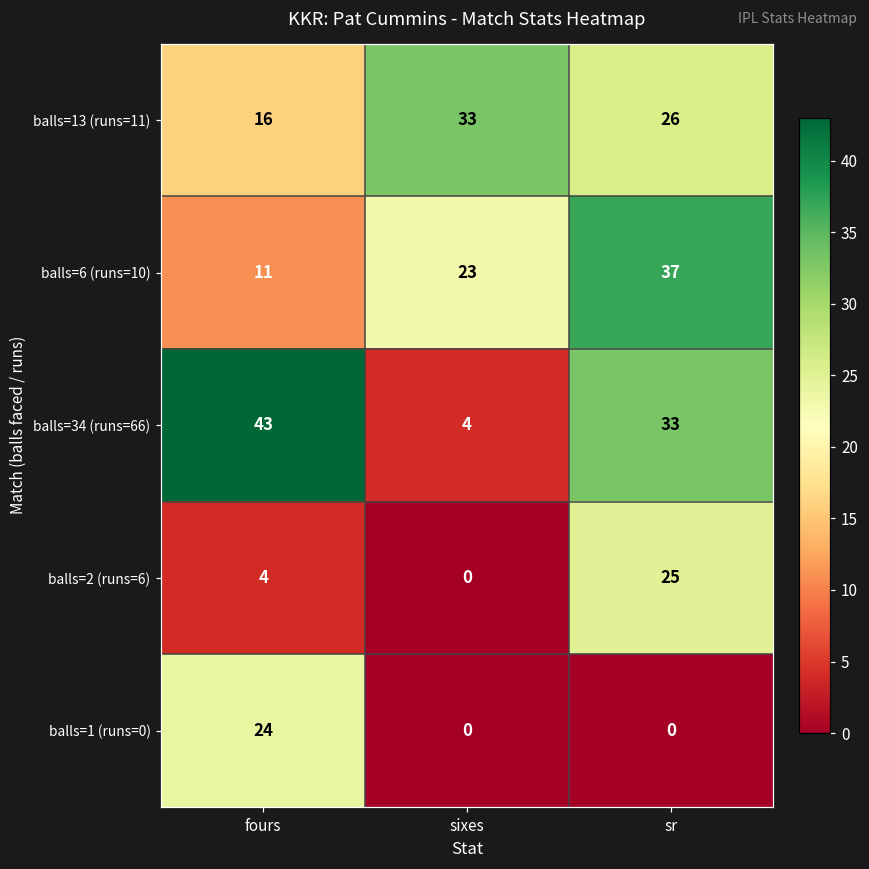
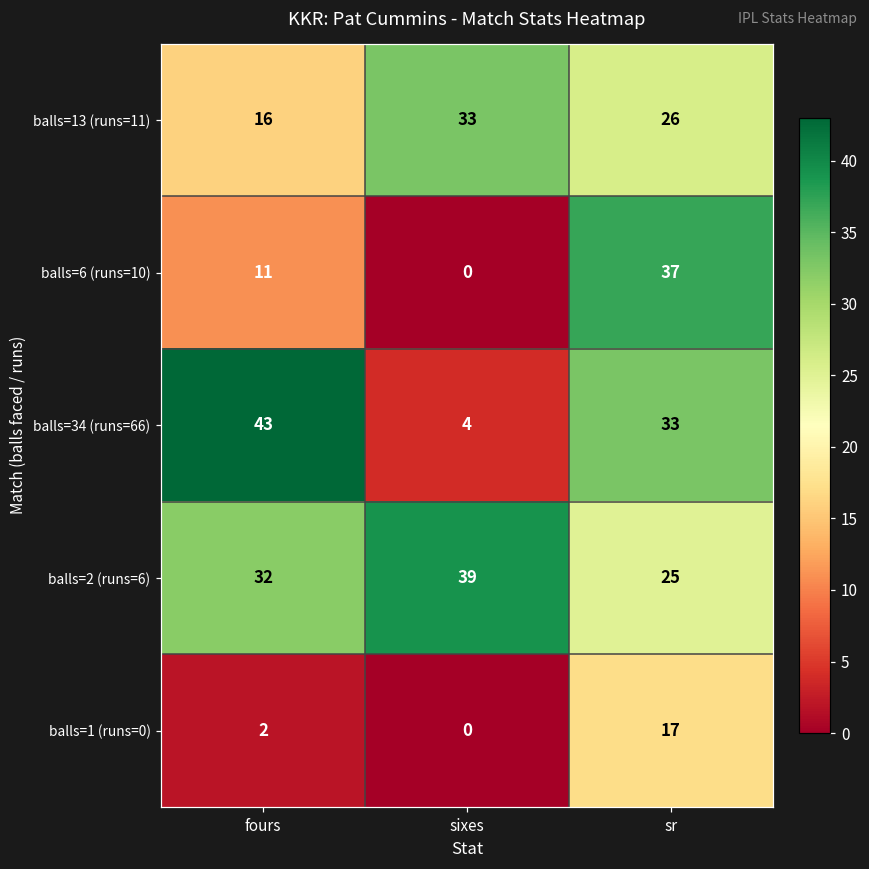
balls=6 (runs=10), sixes: 23 -> 0
balls=2 (runs=6), fours: 4 -> 32
balls=2 (runs=6), sixes: 0 -> 39
balls=1 (runs=0), fours: 24 -> 2
balls=1 (runs=0), sr: 0 -> 17
